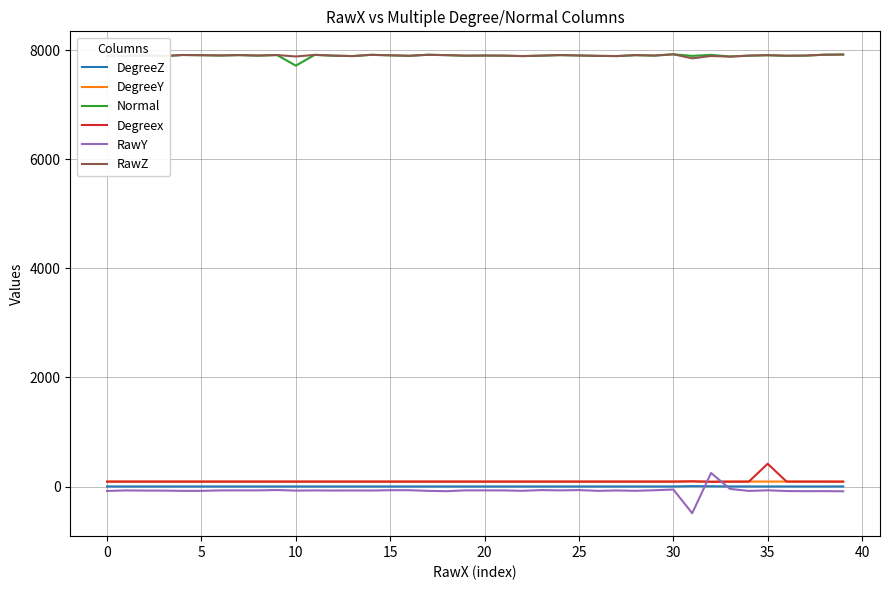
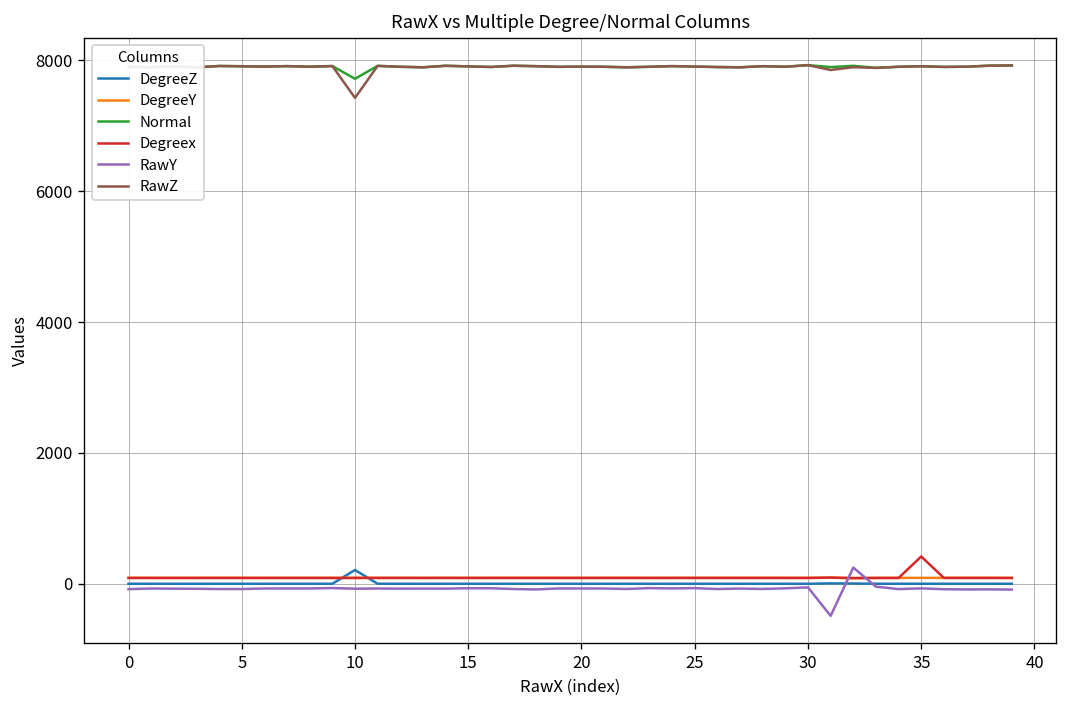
DegreeZ, 10: 0 -> 200
RawZ, 10: 7900 -> 7400
